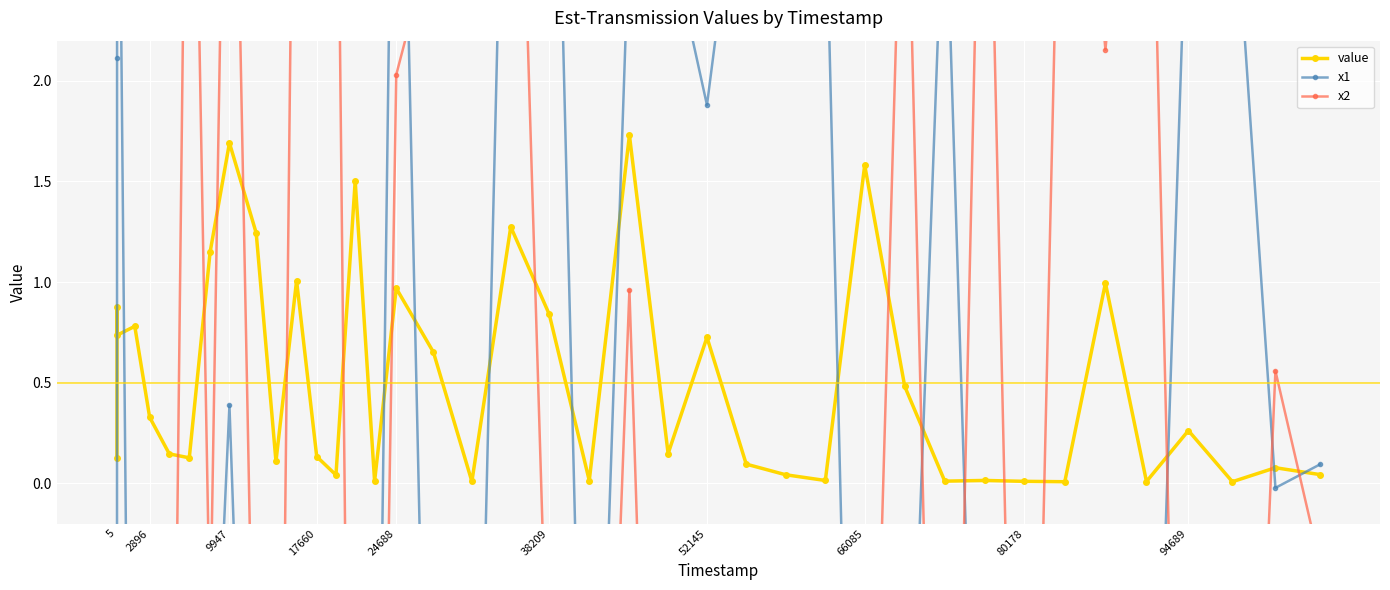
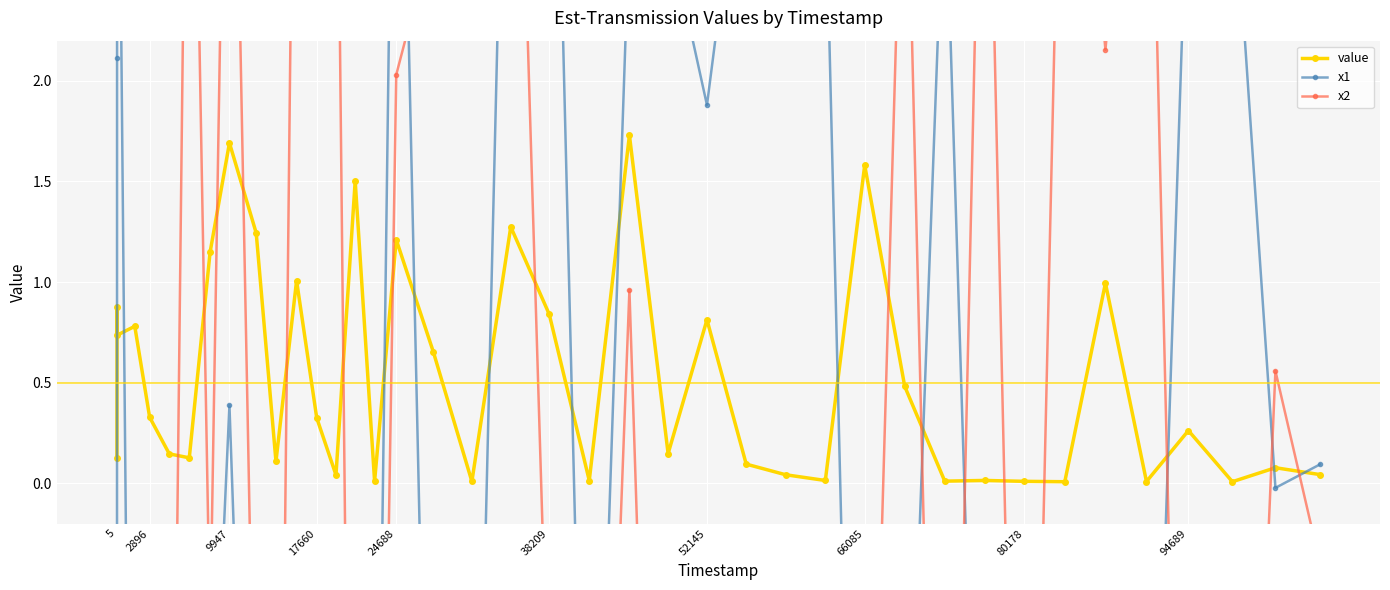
value, 17660: 0.13 -> 0.33
value, 24688: 0.97 -> 1.21
value, 52145: 0.73 -> 0.81
